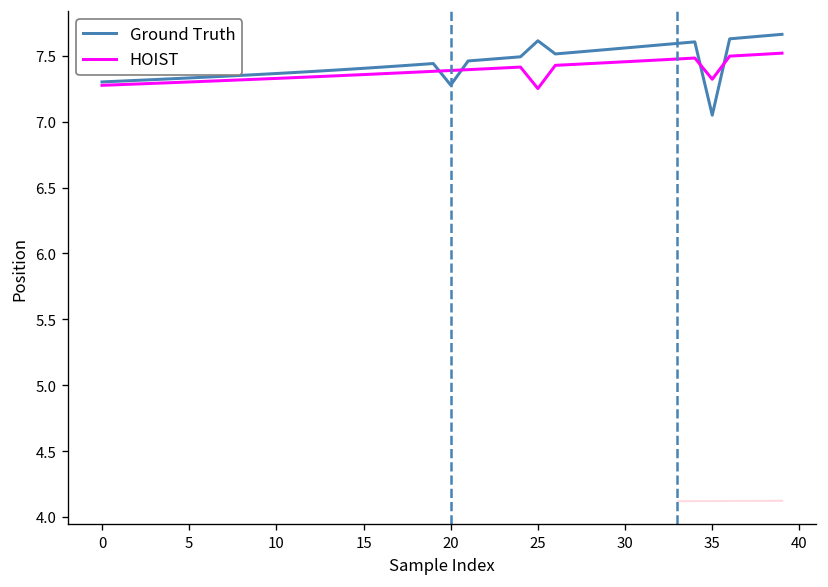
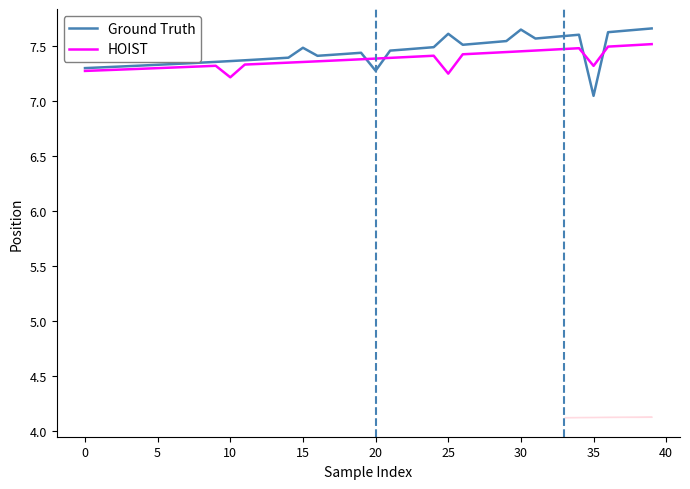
HOIST, 10: 7.33 -> 7.22
Ground Truth, 15: 7.41 -> 7.49
Ground Truth, 30: 7.56 -> 7.65
